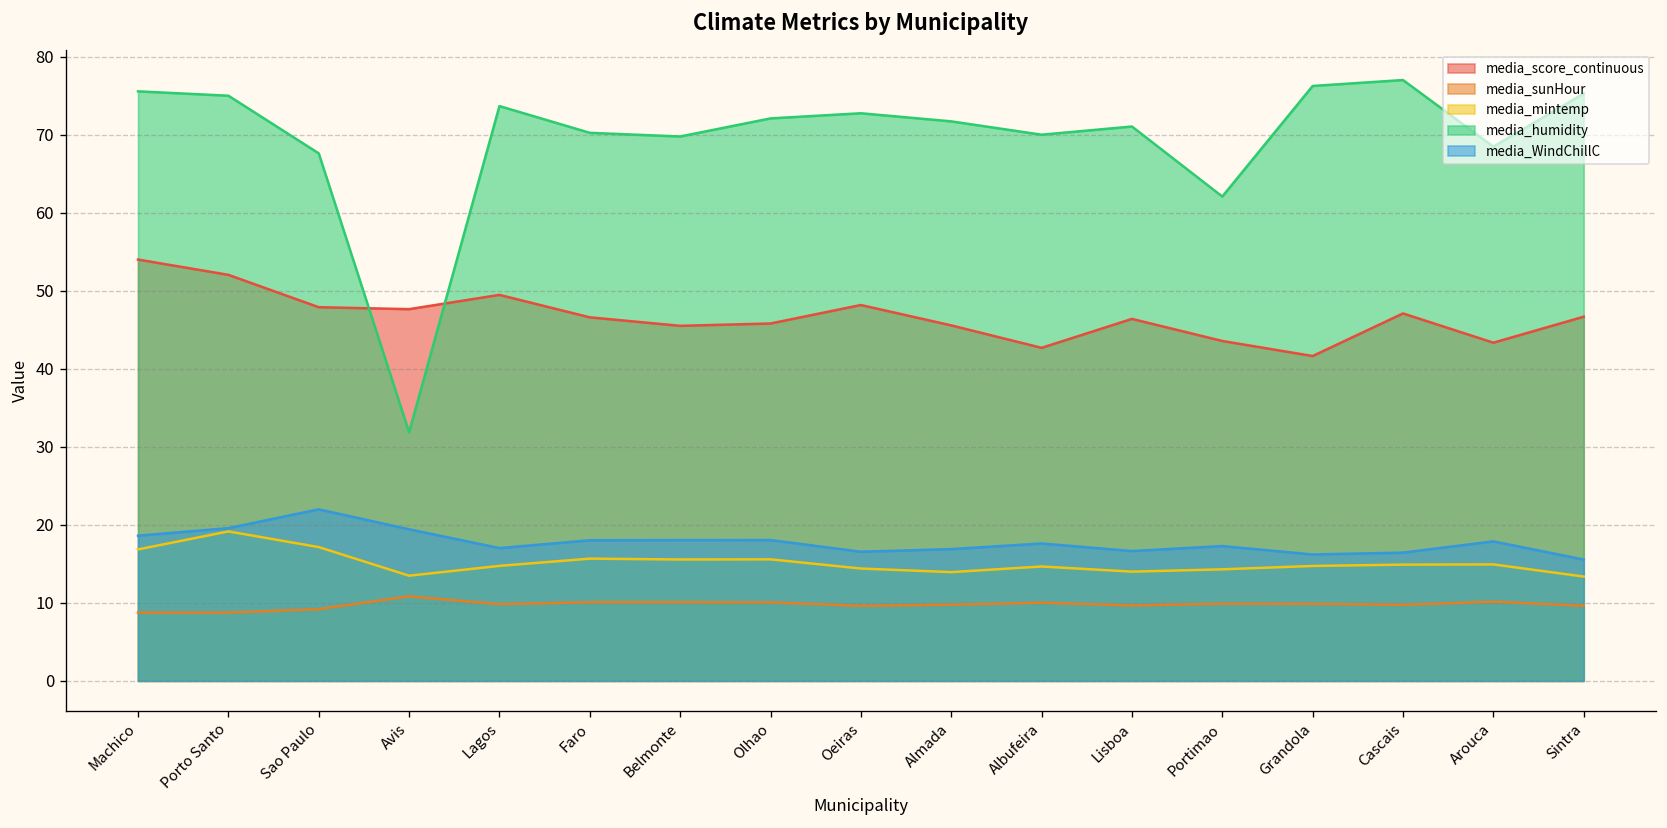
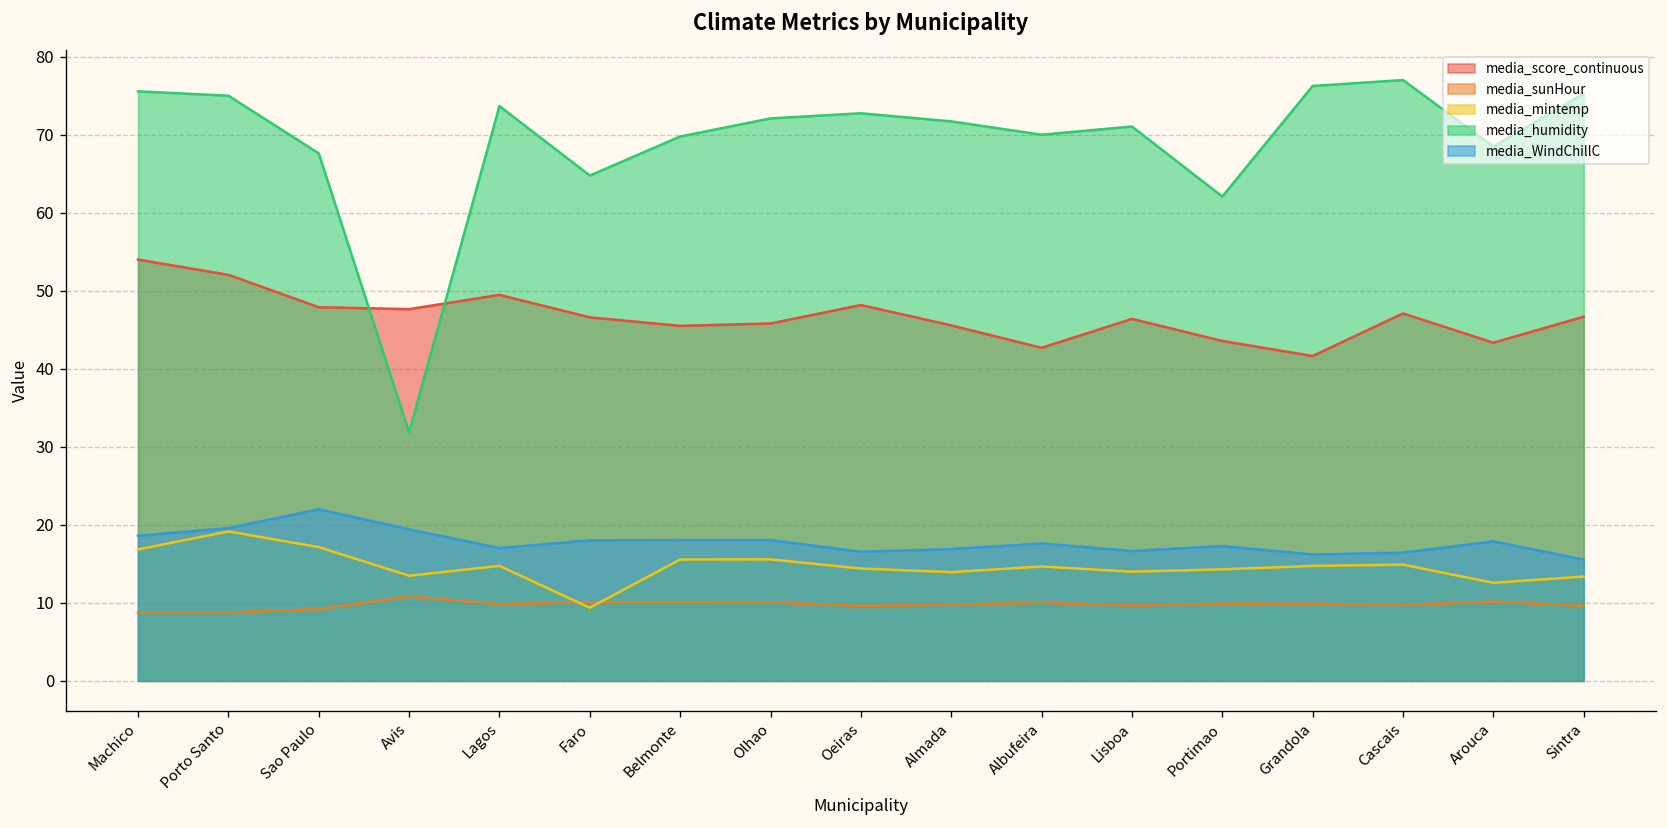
media_mintemp, Faro: 16 -> 9
media_humidity, Faro: 70 -> 65
media_mintemp, Arouca: 15 -> 13
